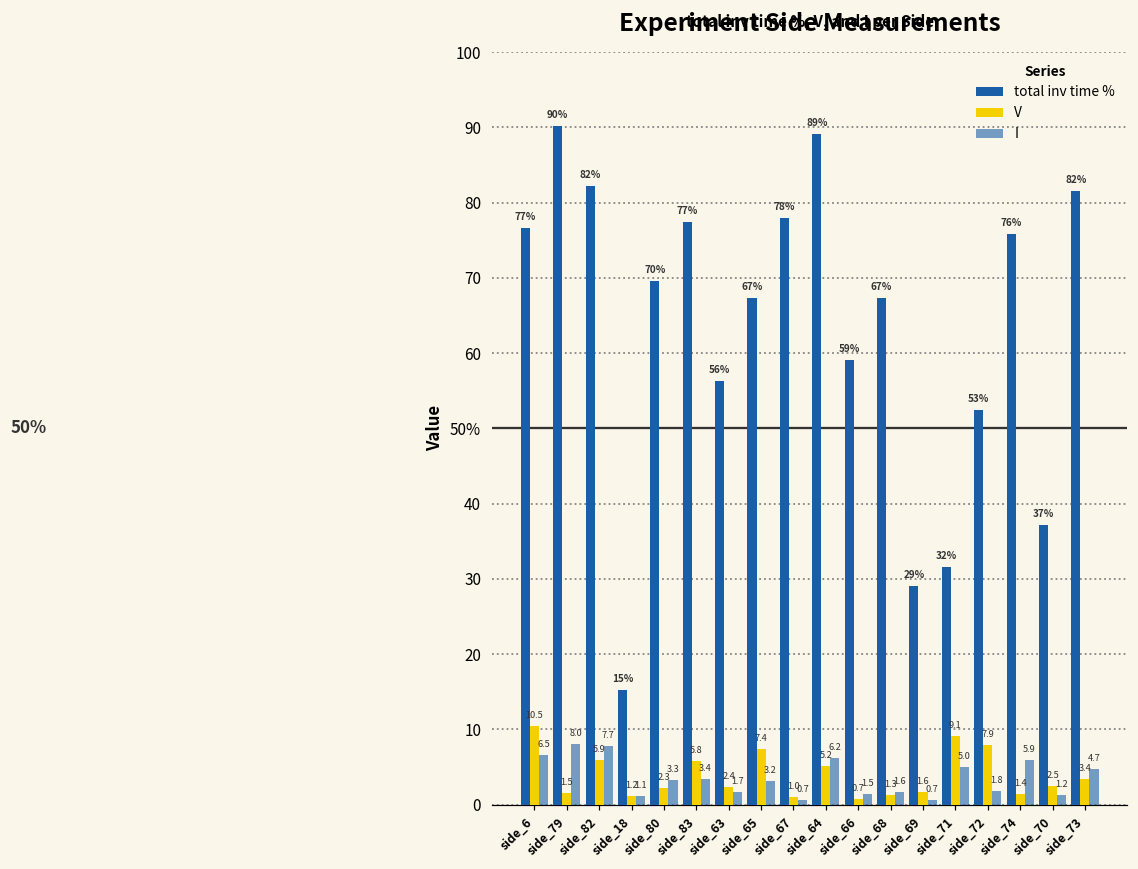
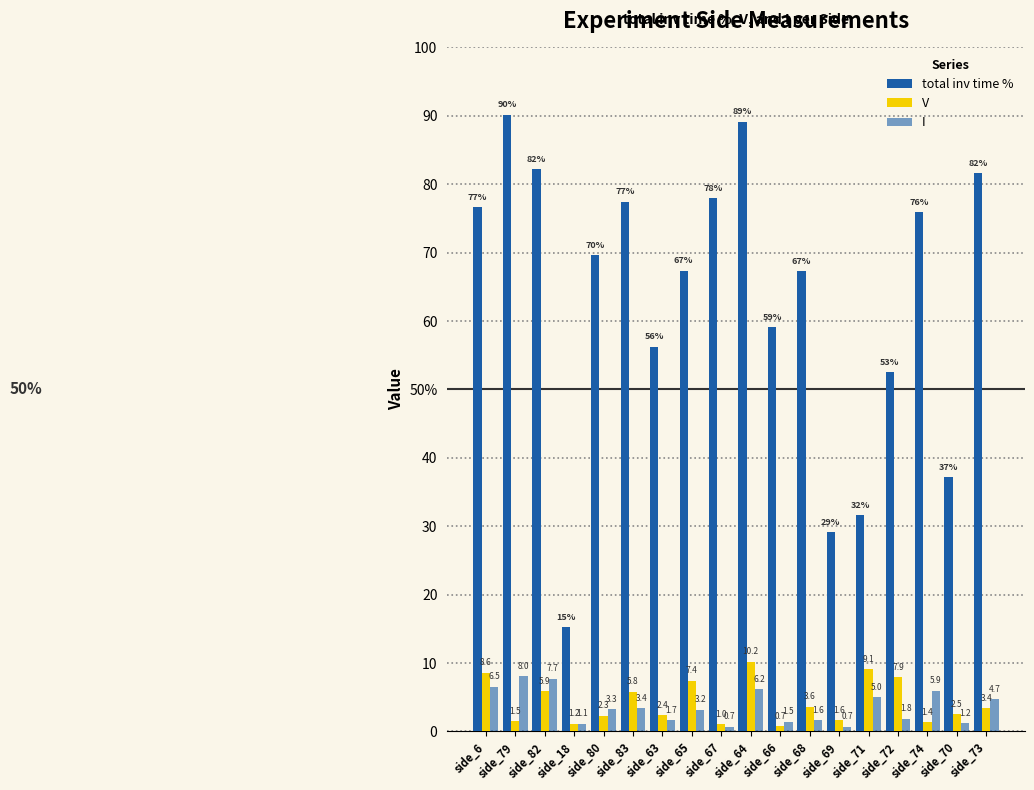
V, side_6: 10.5 -> 8.6
V, side_64: 5.2 -> 10.2
V, side_68: 1.3 -> 3.6
